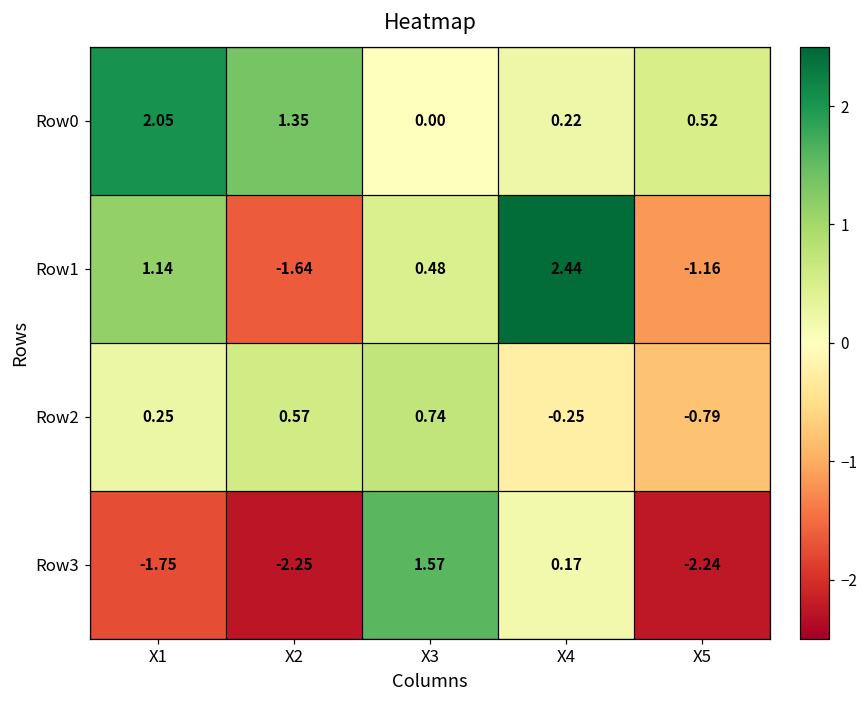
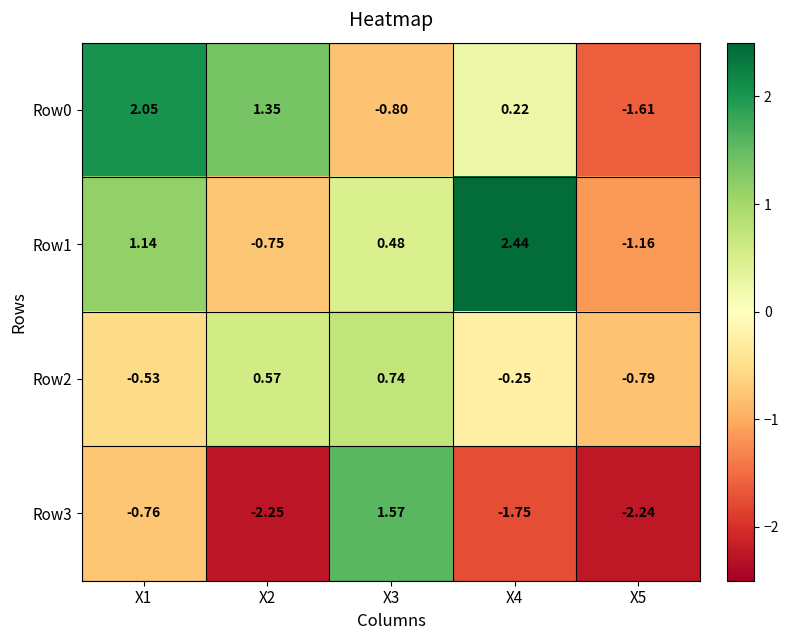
Row0, X3: 0.00 -> -0.80
Row0, X5: 0.52 -> -1.61
Row1, X2: -1.64 -> -0.75
Row2, X1: 0.25 -> -0.53
Row3, X1: -1.75 -> -0.76
Row3, X4: 0.17 -> -1.75
